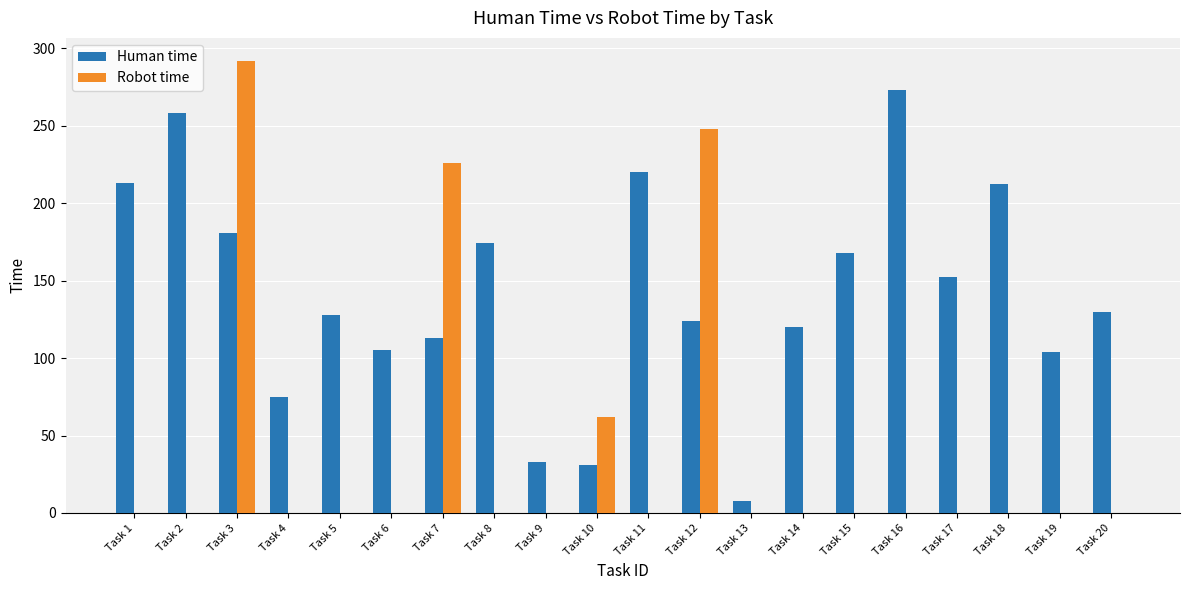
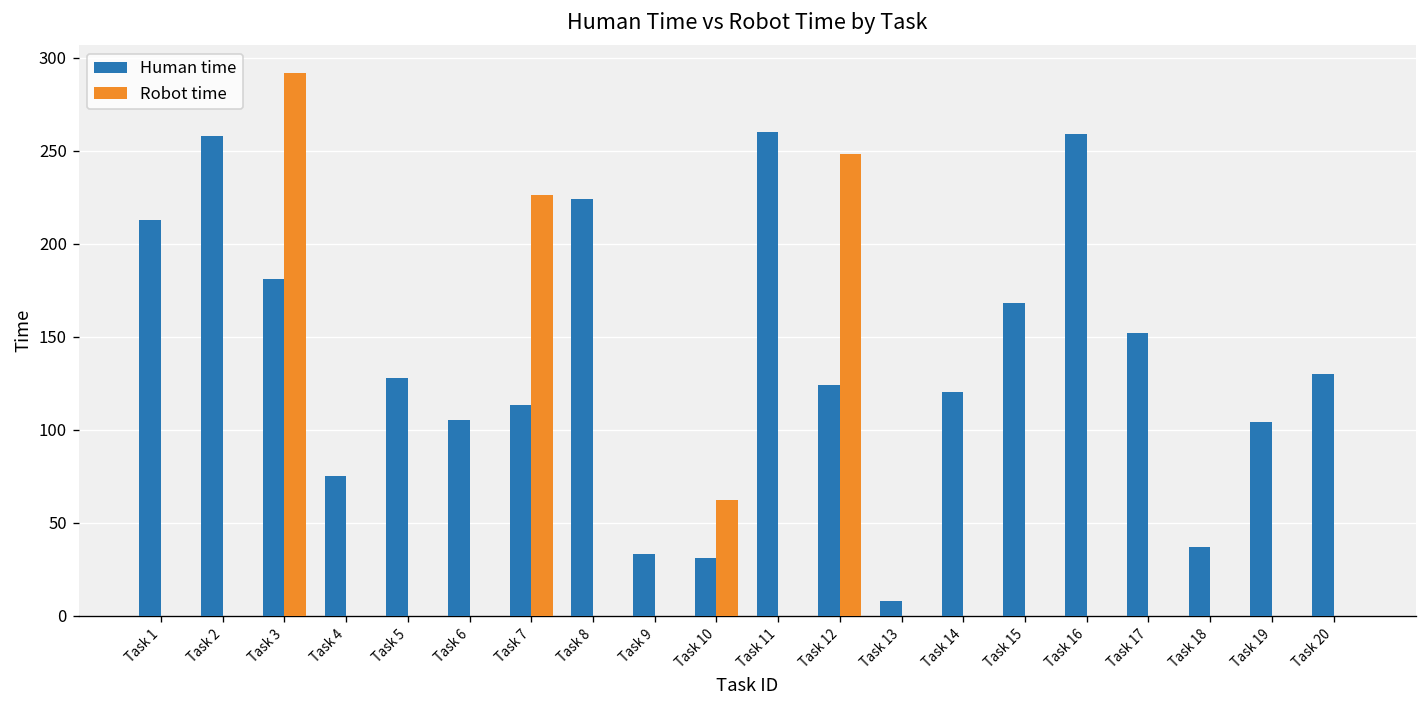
Human time, Task 8: 174 -> 224
Human time, Task 11: 220 -> 260
Human time, Task 16: 273 -> 259
Human time, Task 18: 212 -> 37
